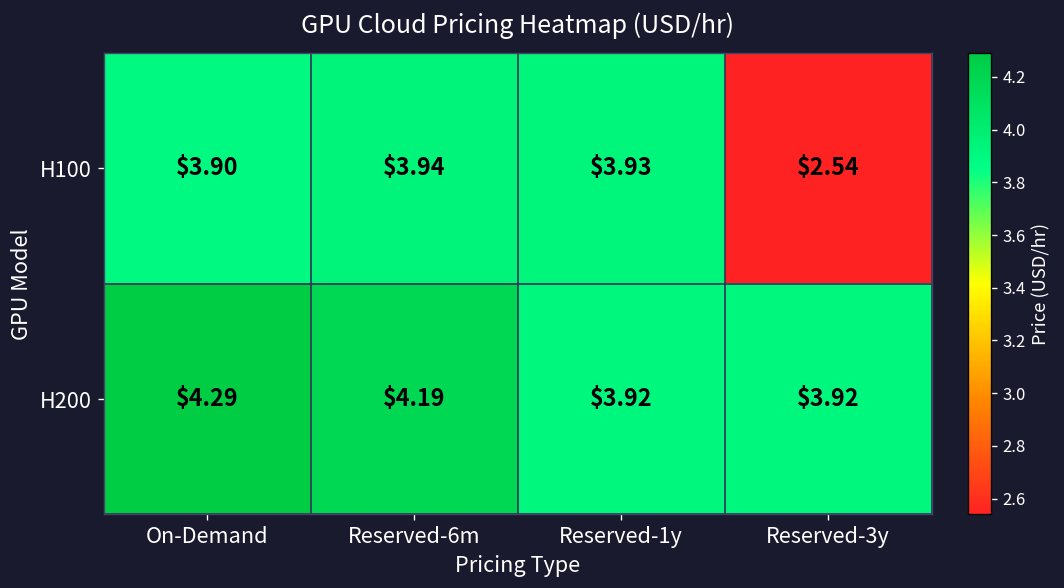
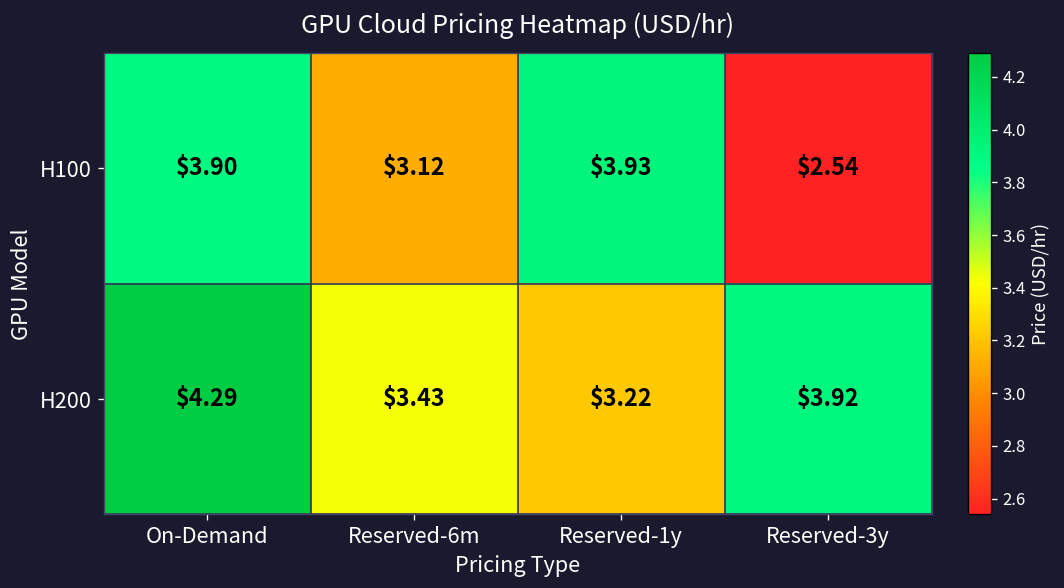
H100, Reserved-6m: $3.94 -> $3.12
H200, Reserved-6m: $4.19 -> $3.43
H200, Reserved-1y: $3.92 -> $3.22
